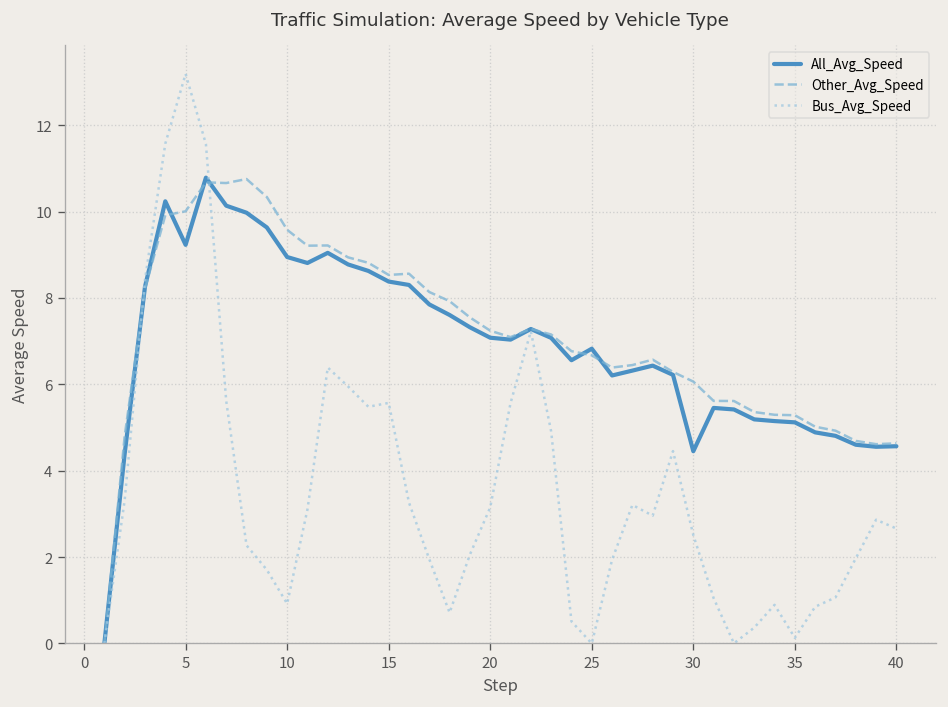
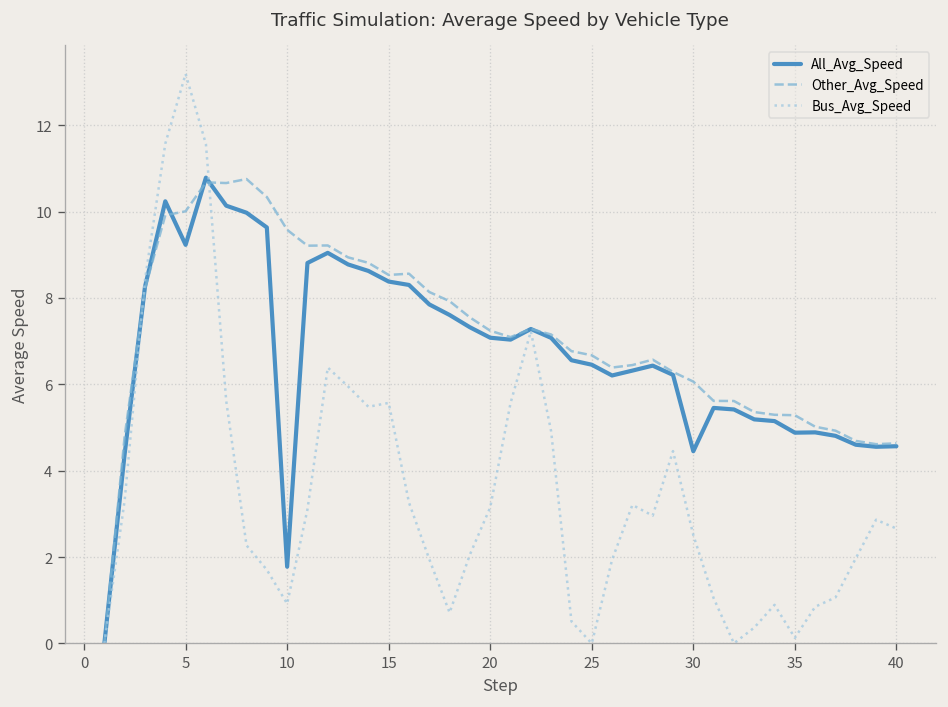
All_Avg_Speed, 10: 8.9 -> 1.8
All_Avg_Speed, 25: 6.8 -> 6.5
All_Avg_Speed, 35: 5.1 -> 4.9
